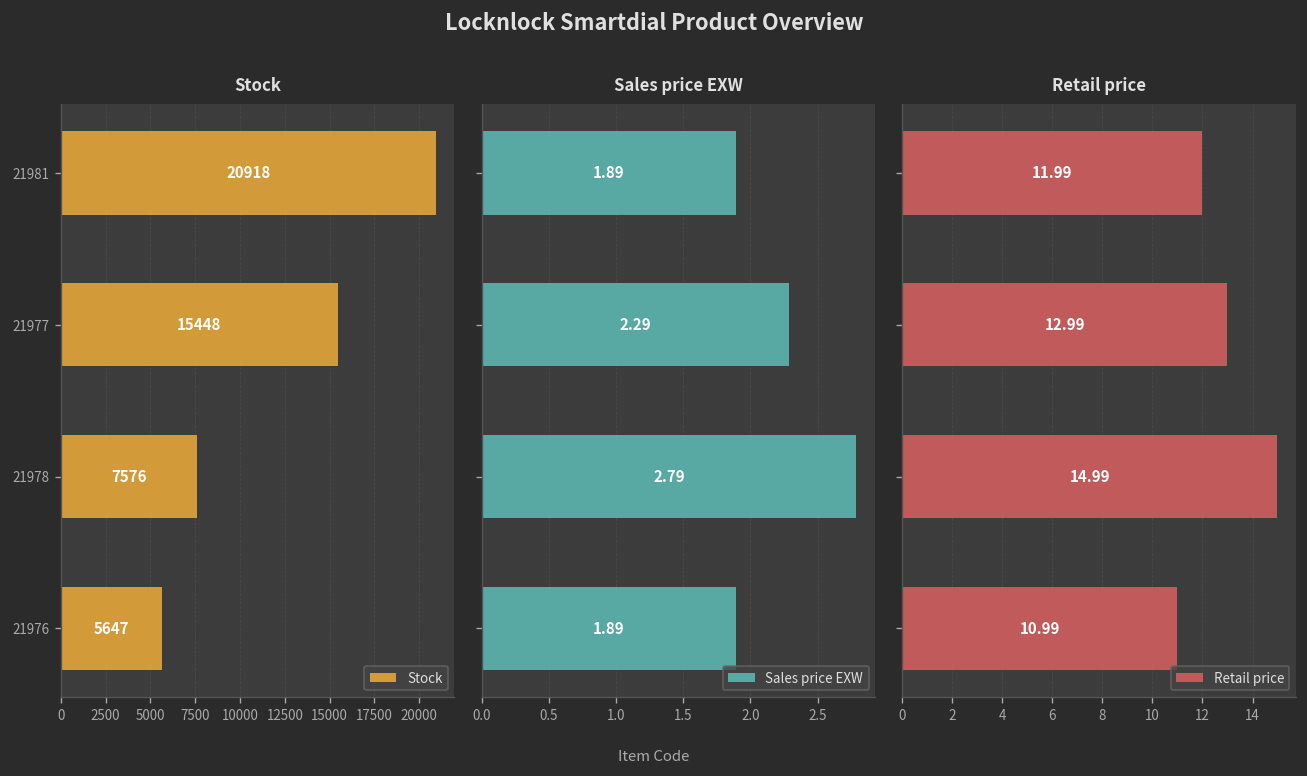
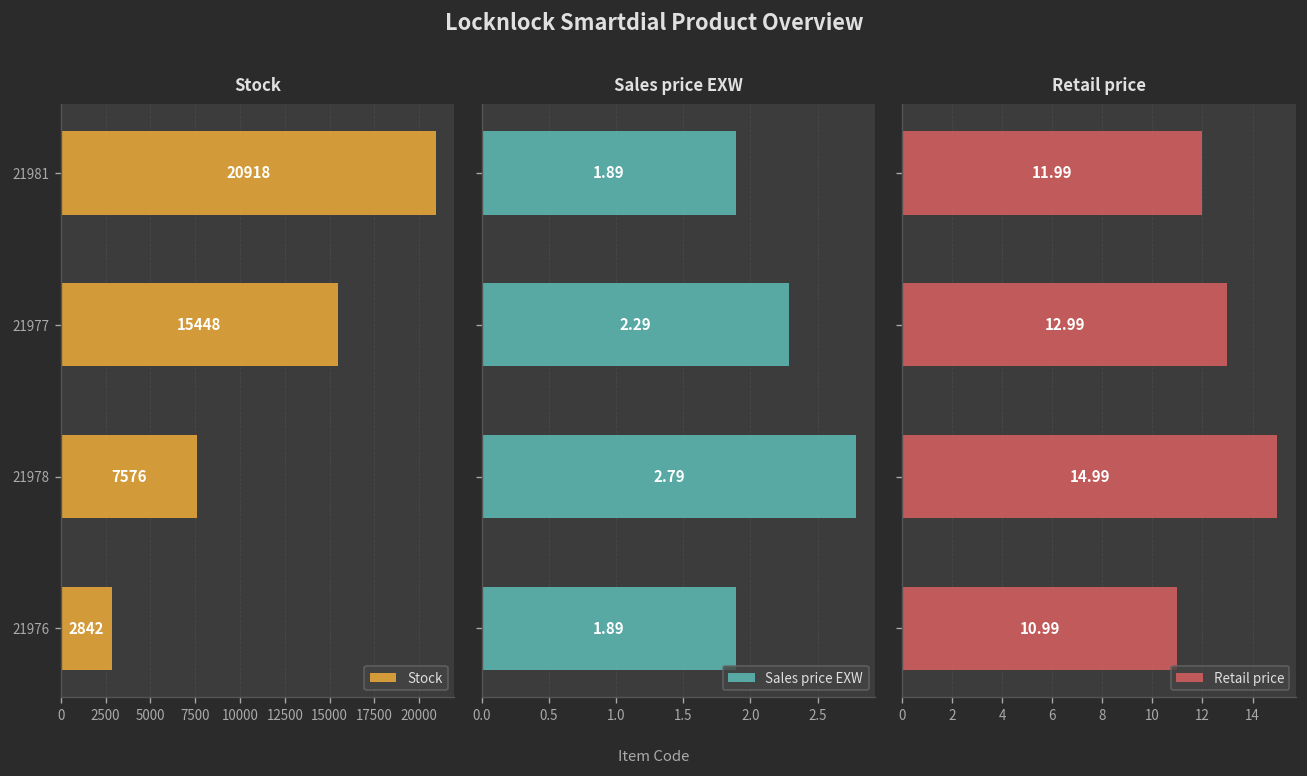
Stock, 21976: 5647 -> 2842
